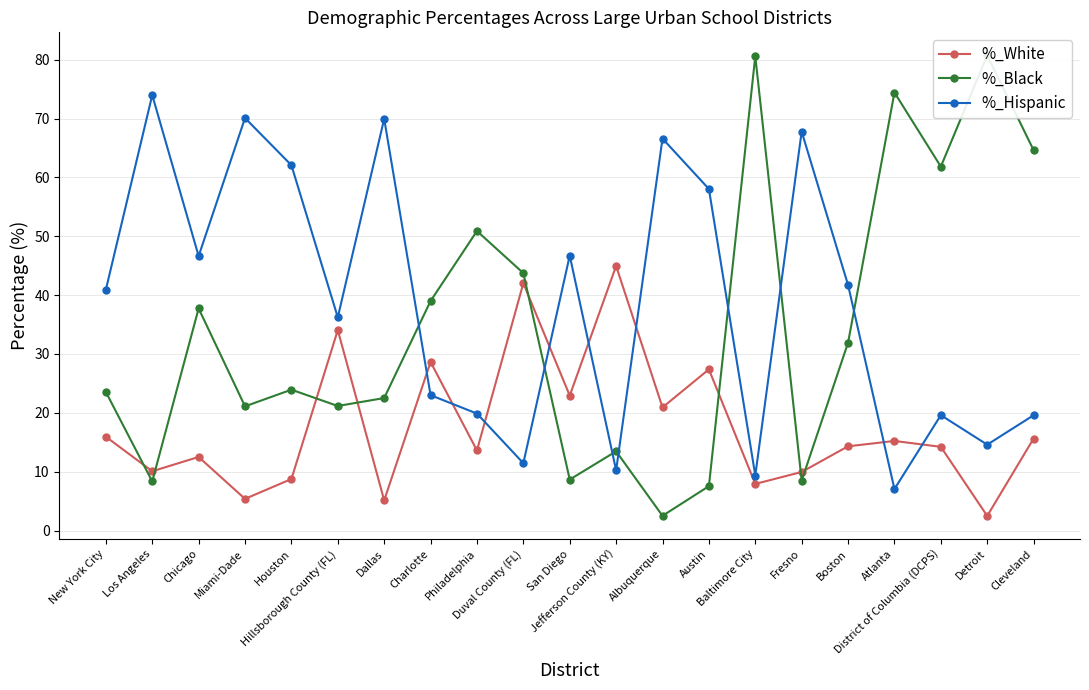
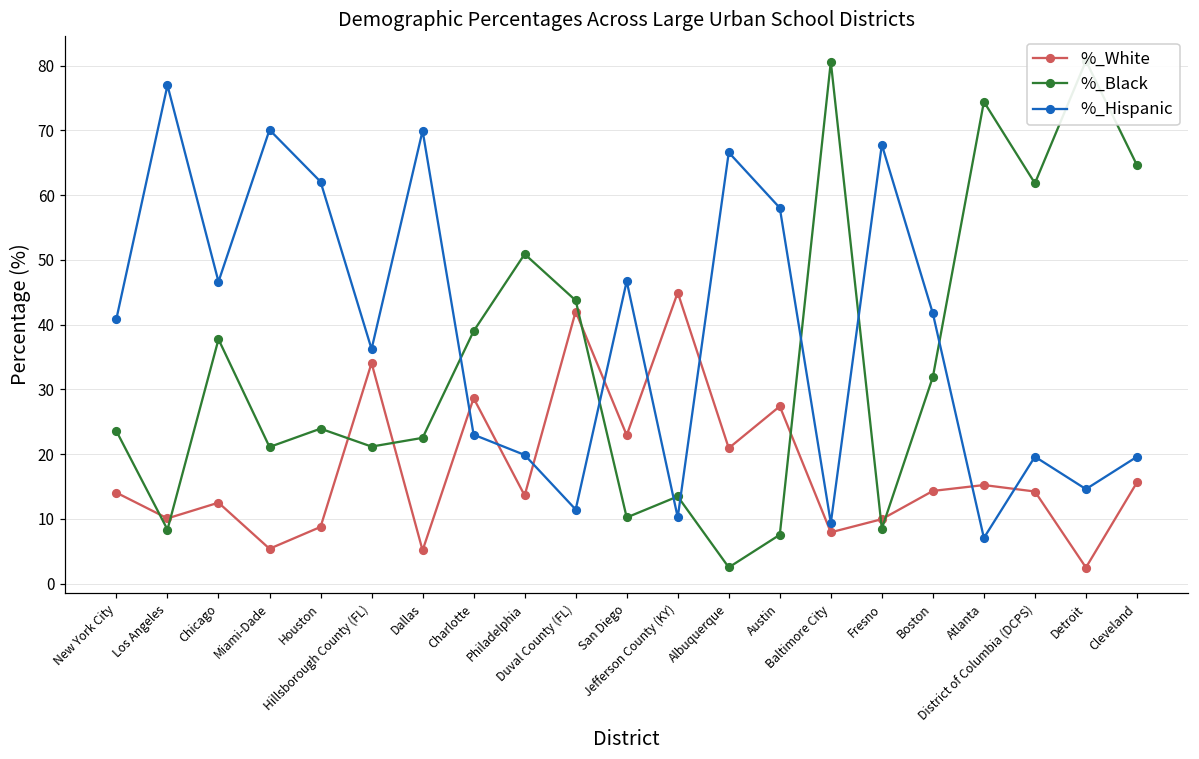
%_White, New York City: 16 -> 14
%_Hispanic, Los Angeles: 74 -> 77
%_Black, San Diego: 9 -> 10
